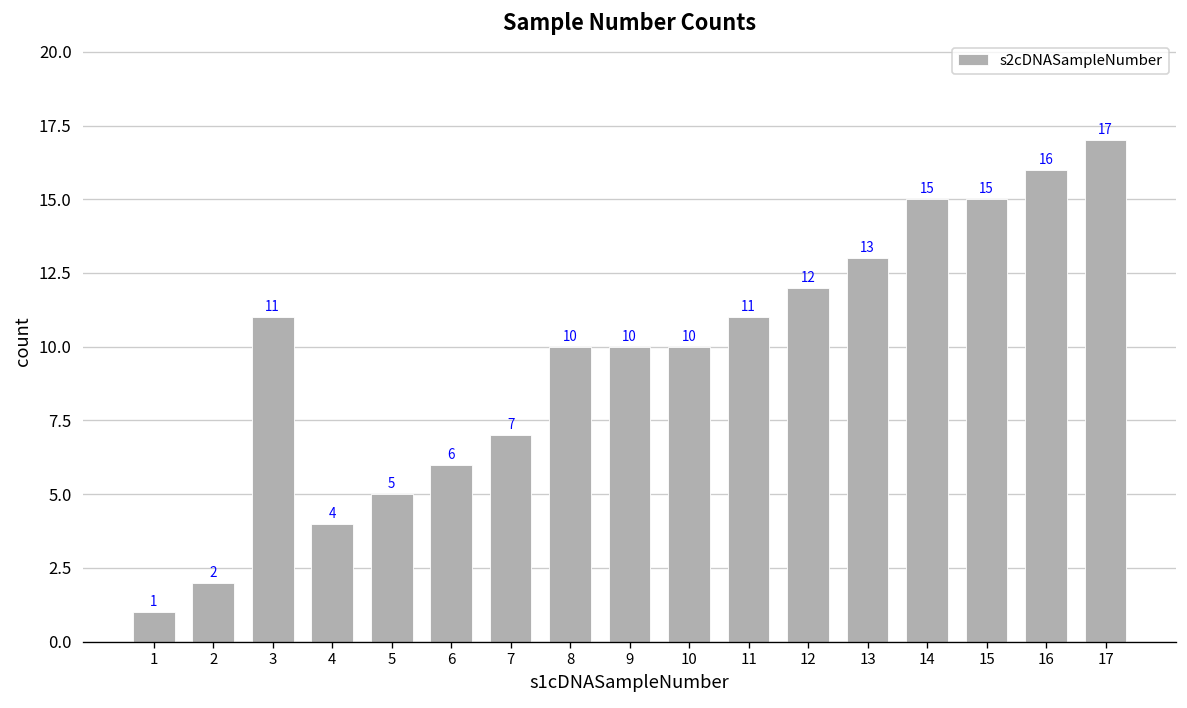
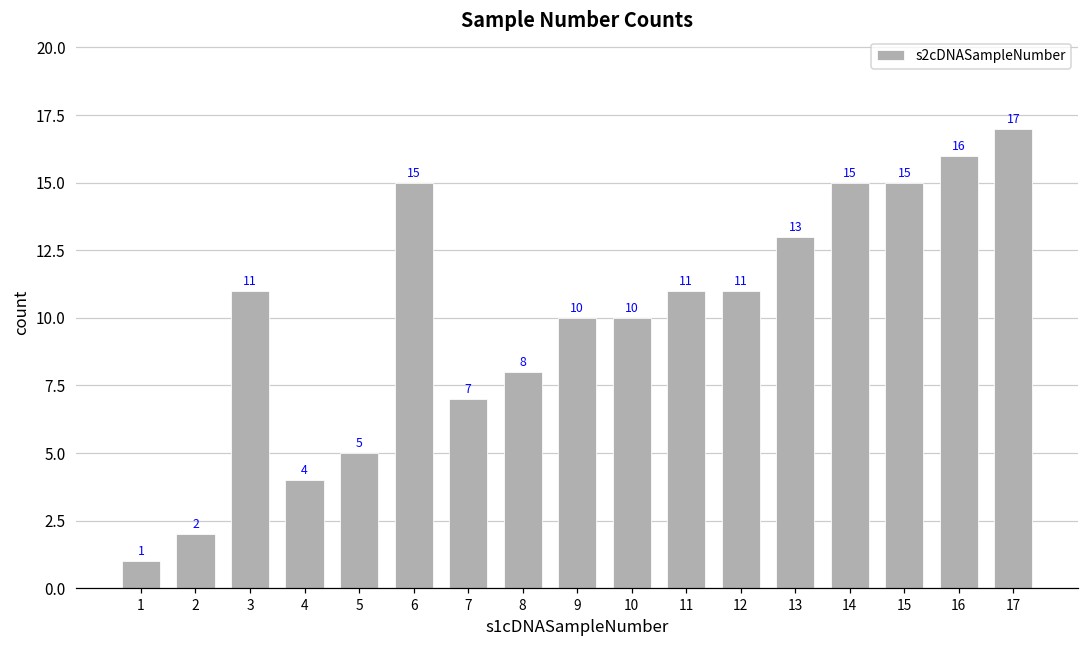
6: 6 -> 15
8: 10 -> 8
12: 12 -> 11
